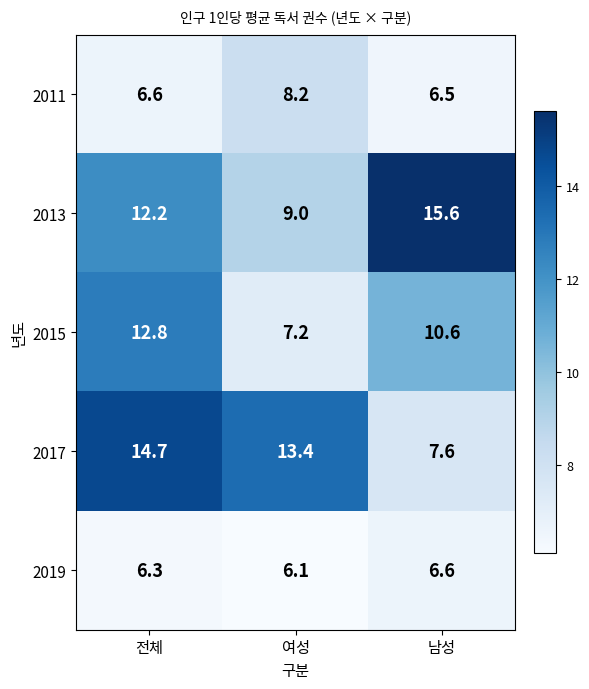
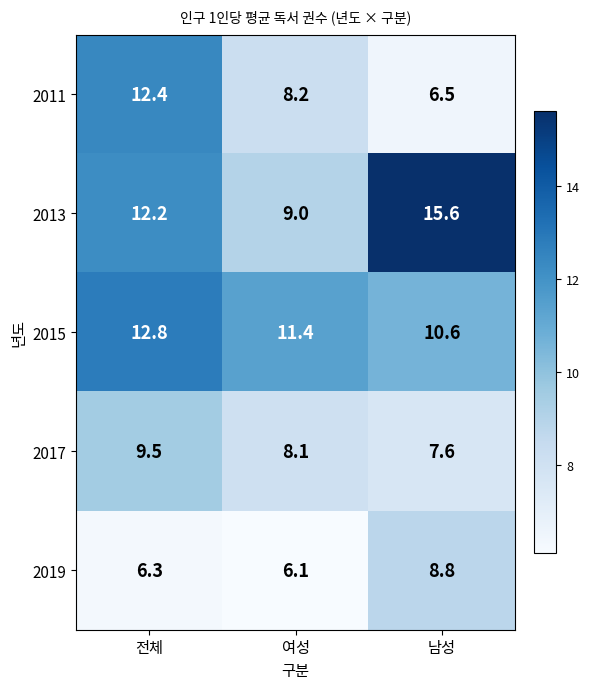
2011, 전체: 6.6 -> 12.4
2015, 여성: 7.2 -> 11.4
2017, 전체: 14.7 -> 9.5
2017, 여성: 13.4 -> 8.1
2019, 남성: 6.6 -> 8.8
